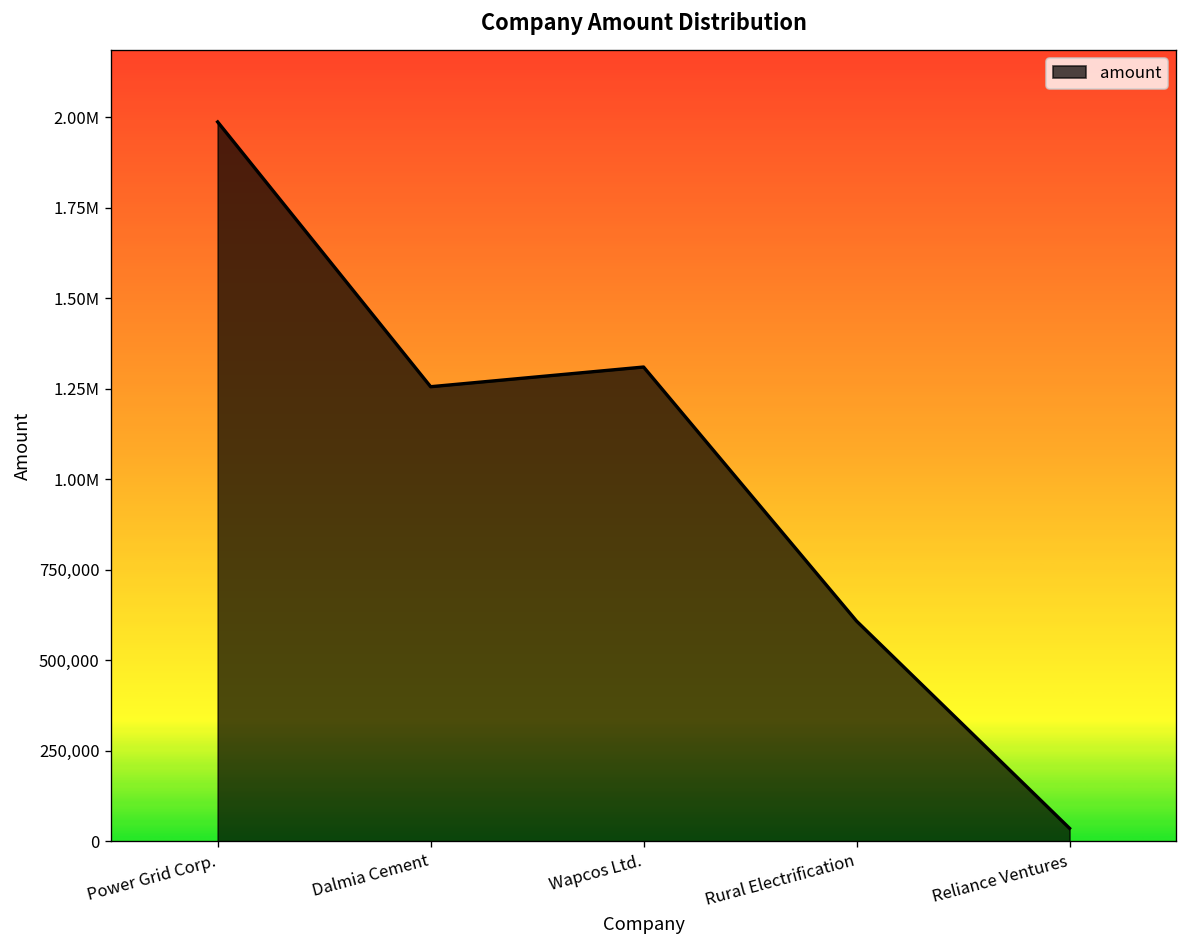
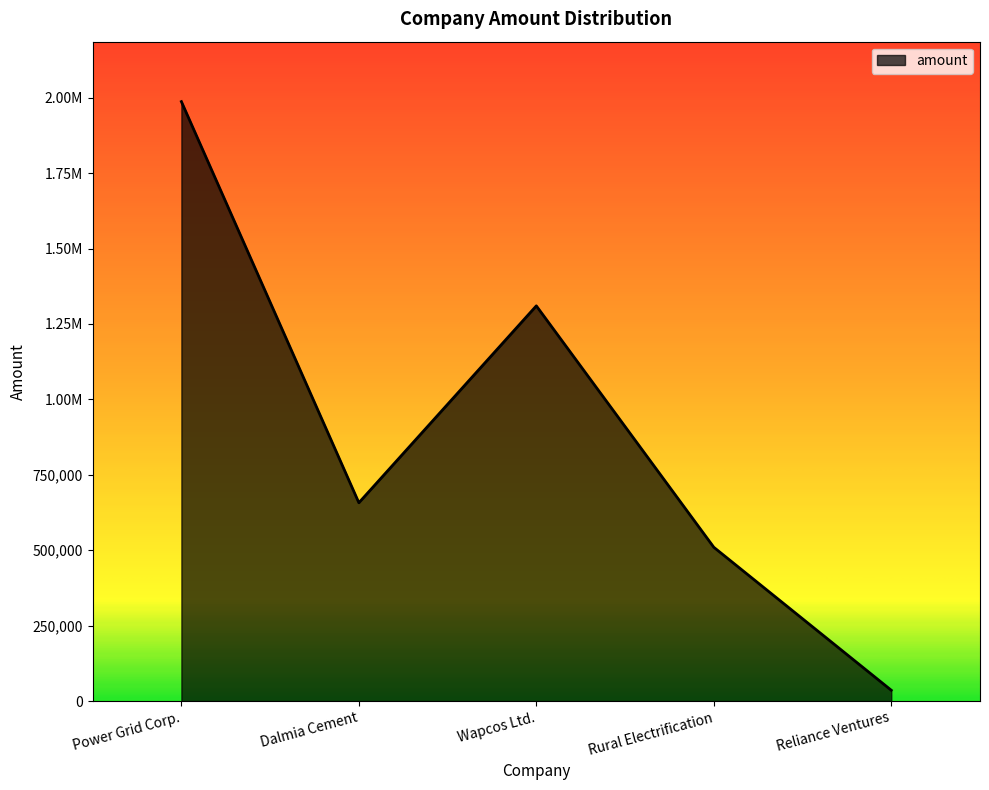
Dalmia Cement: 1,260,000 -> 660,000
Rural Electrification: 610,000 -> 510,000
